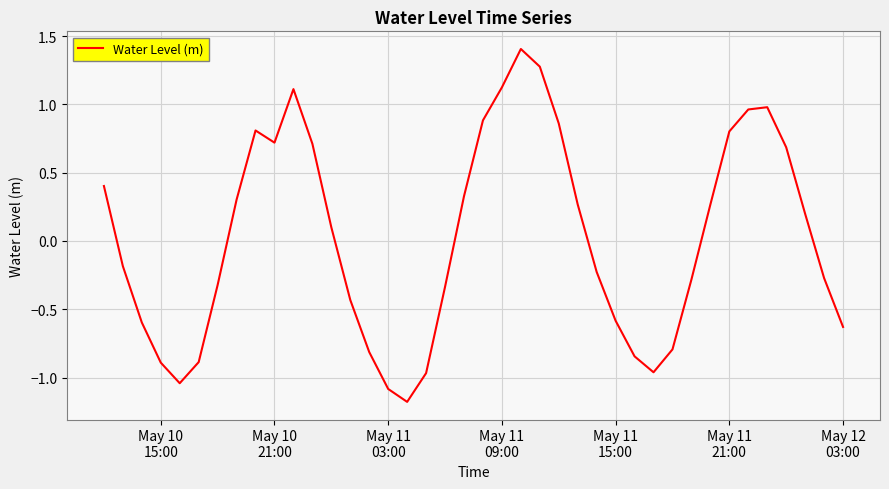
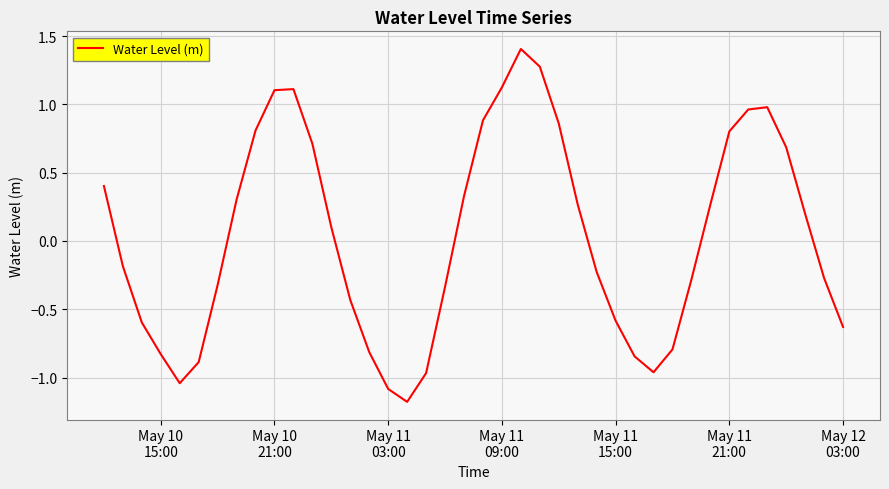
May 10 15:00: -0.89 -> -0.83
May 10 21:00: 0.72 -> 1.10
